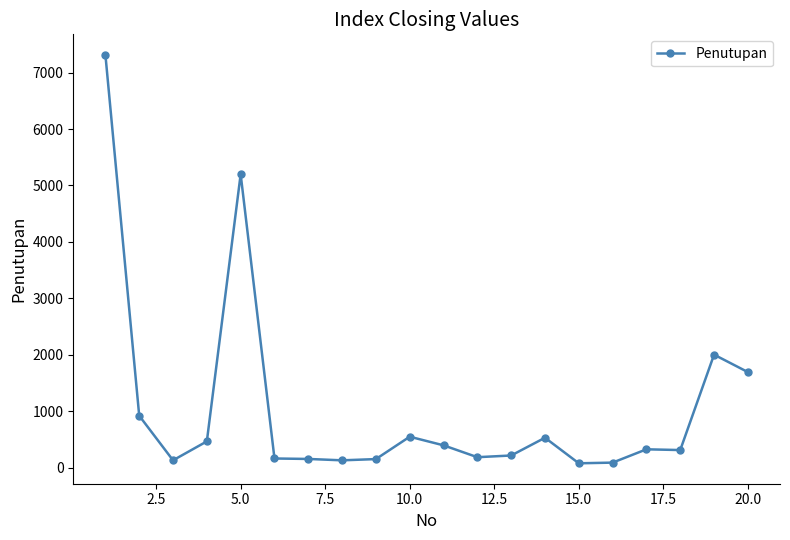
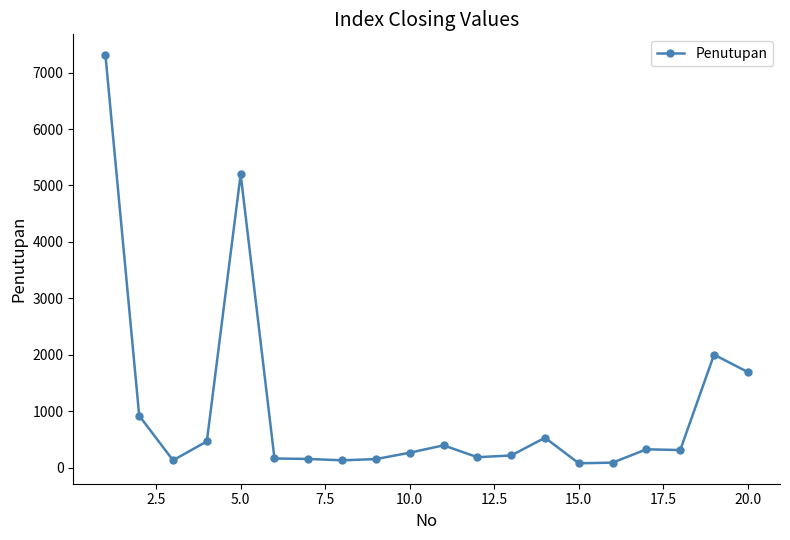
10.0: 500 -> 300
